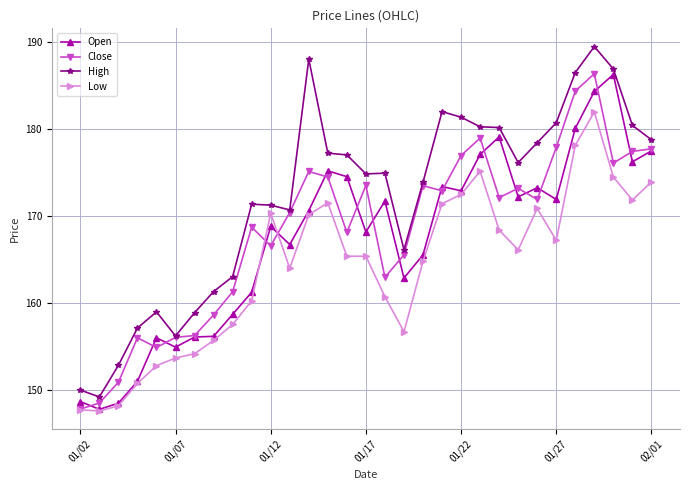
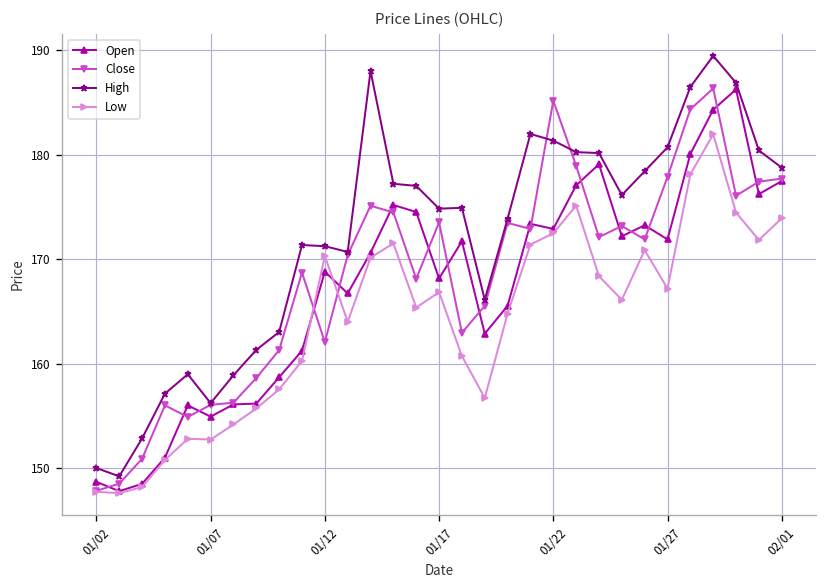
Low, 01/07: 154 -> 153
Close, 01/12: 167 -> 162
Low, 01/17: 165 -> 167
Close, 01/22: 177 -> 185
